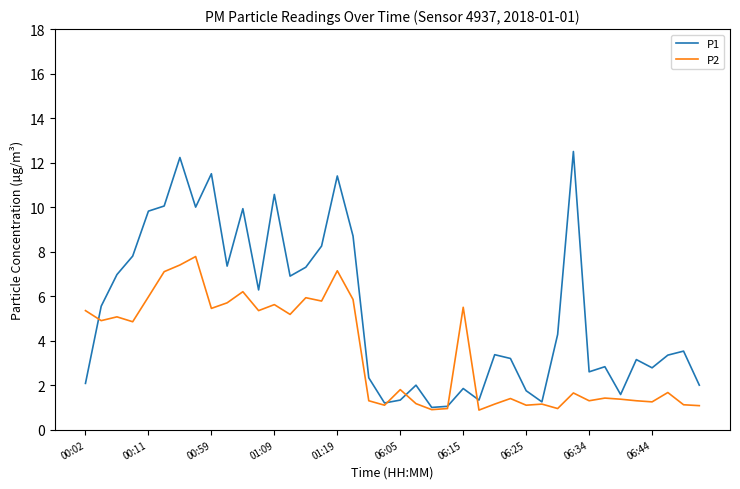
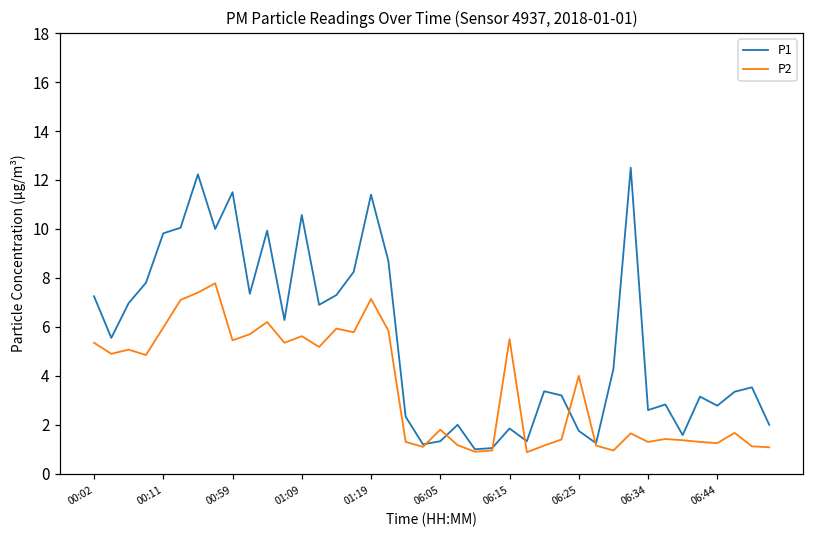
P1, 00:02: 2.1 -> 7.3
P2, 06:25: 1.1 -> 4.0
